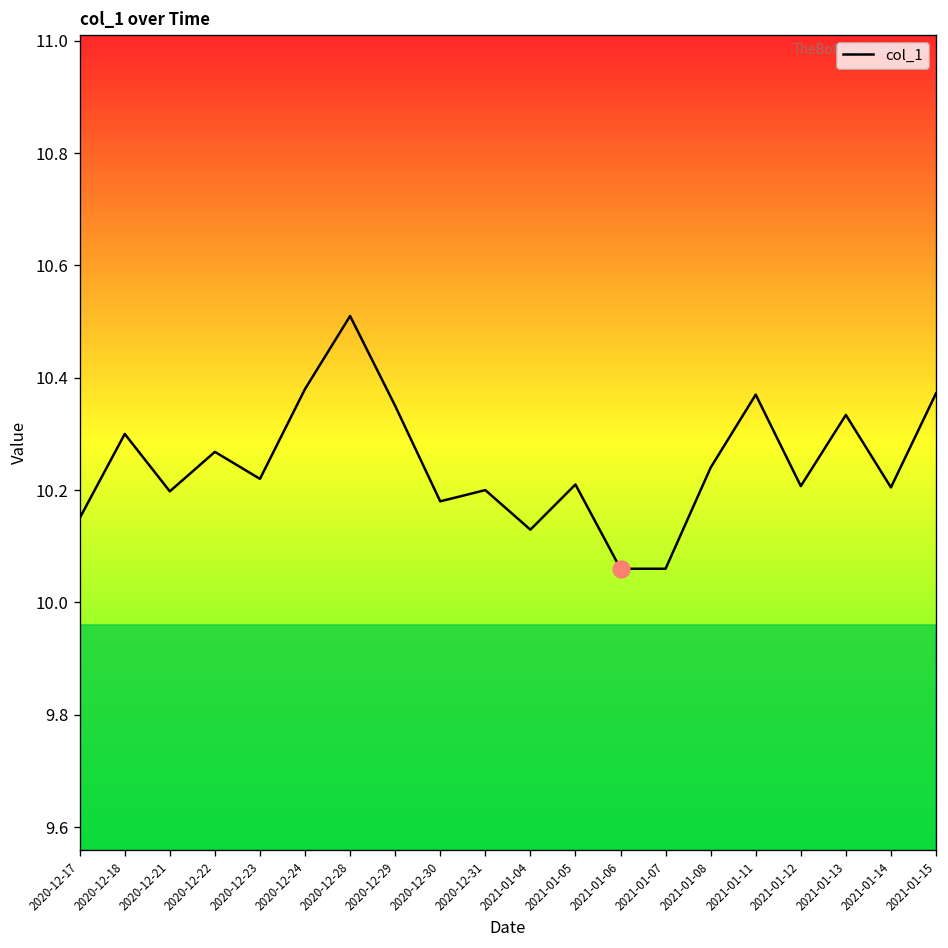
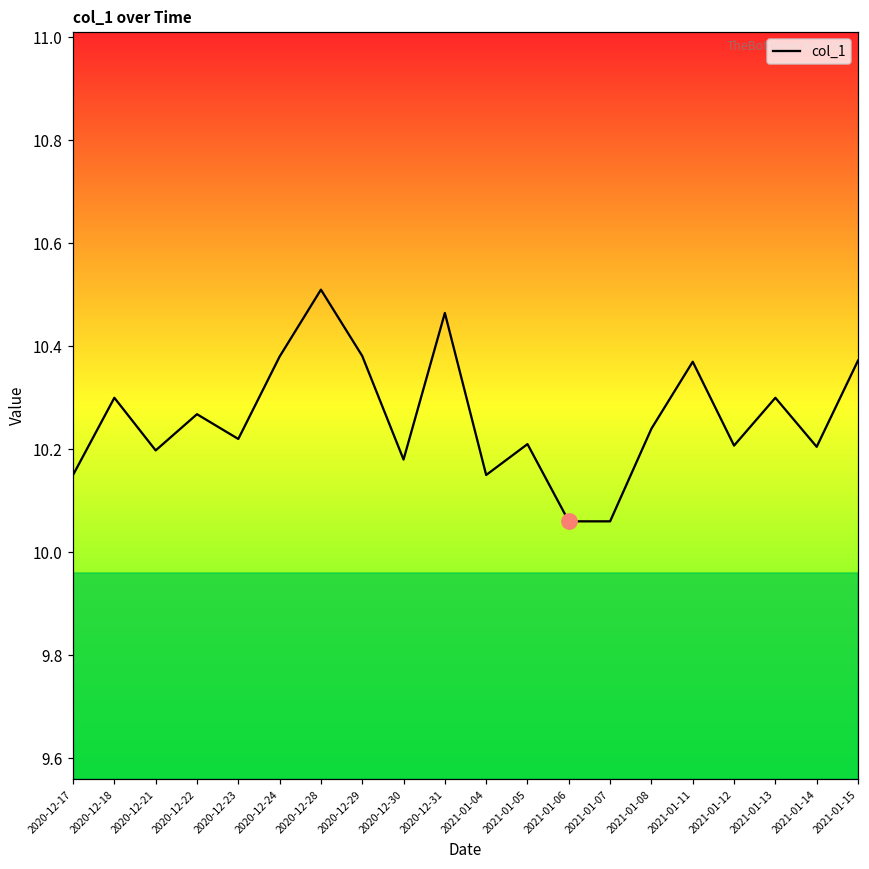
col_1, 2020-12-29: 10.35 -> 10.38
col_1, 2020-12-31: 10.20 -> 10.46
col_1, 2021-01-04: 10.13 -> 10.15
col_1, 2021-01-13: 10.33 -> 10.30
